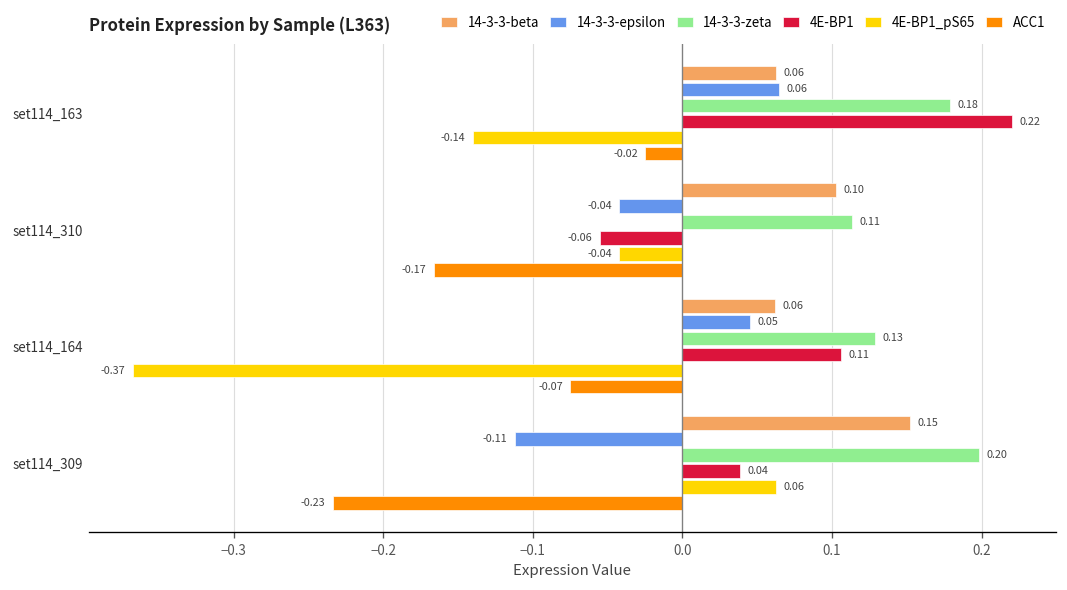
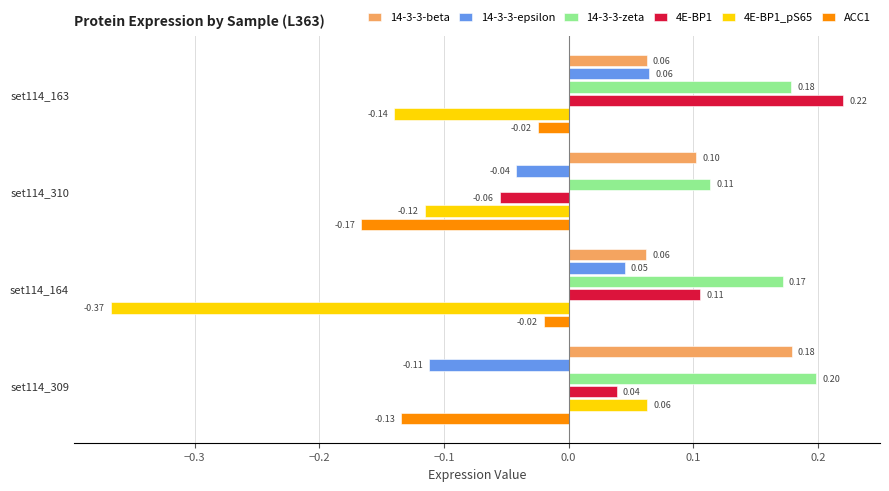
4E-BP1_pS65, set114_310: -0.04 -> -0.12
14-3-3-zeta, set114_164: 0.13 -> 0.17
ACC1, set114_164: -0.07 -> -0.02
14-3-3-beta, set114_309: 0.15 -> 0.18
ACC1, set114_309: -0.23 -> -0.13
